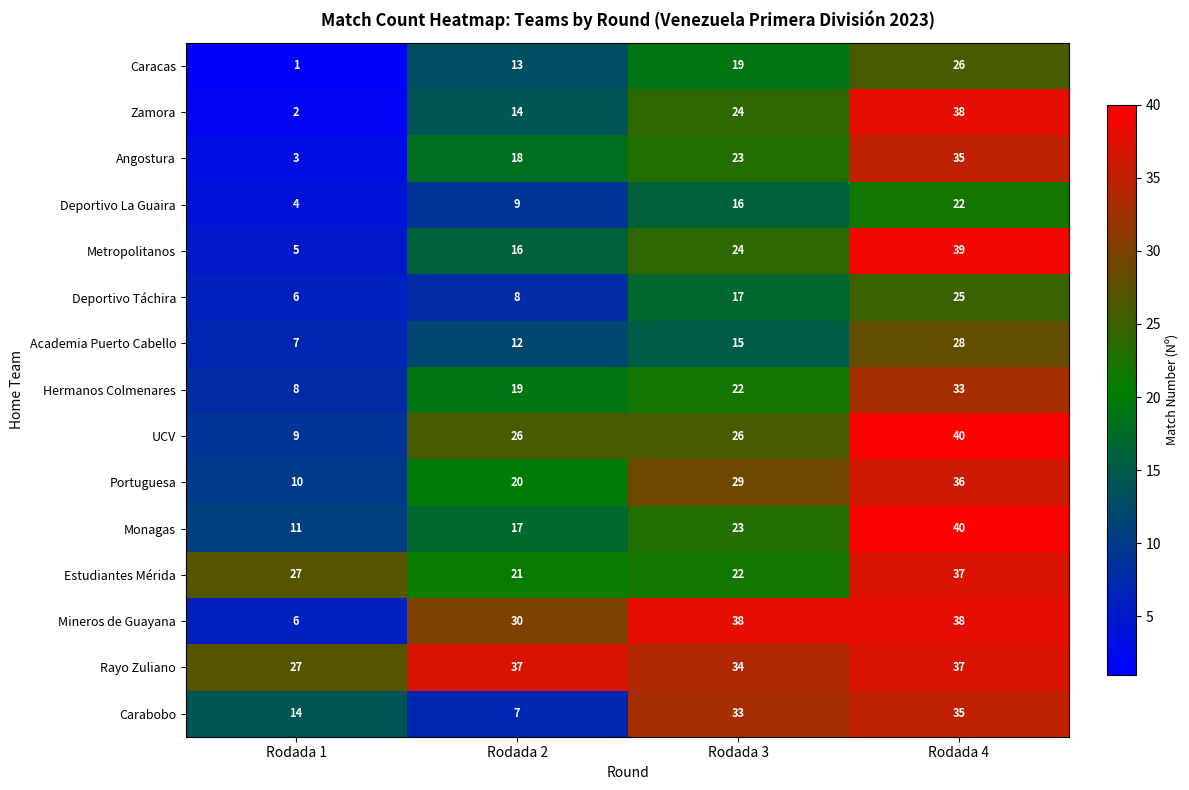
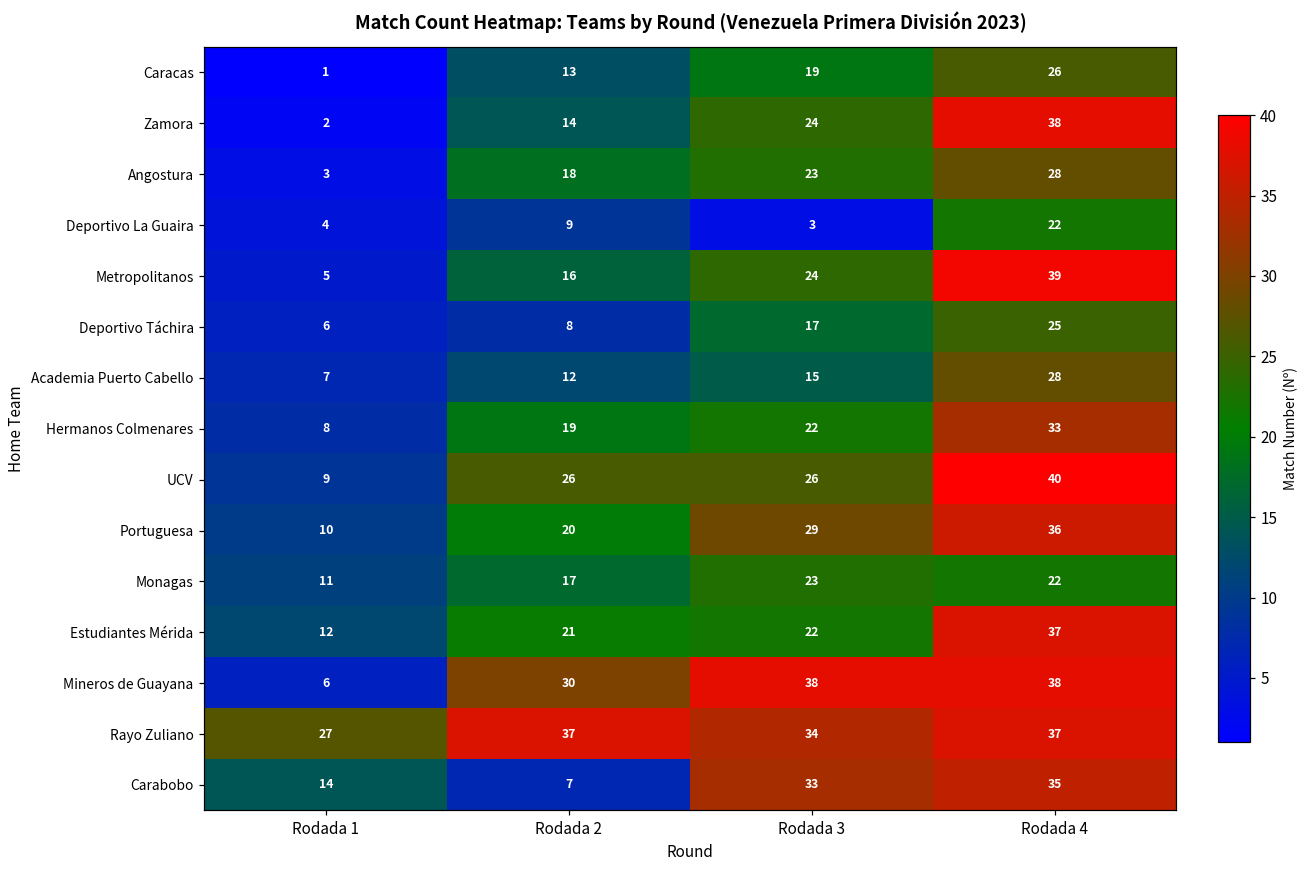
Angostura, Rodada 4: 35 -> 28
Deportivo La Guaira, Rodada 3: 16 -> 3
Monagas, Rodada 4: 40 -> 22
Estudiantes Mérida, Rodada 1: 27 -> 12
